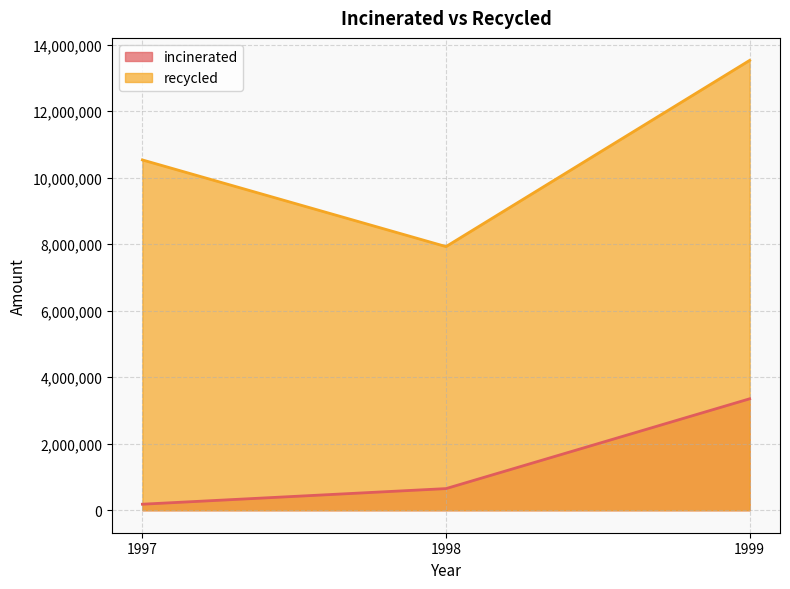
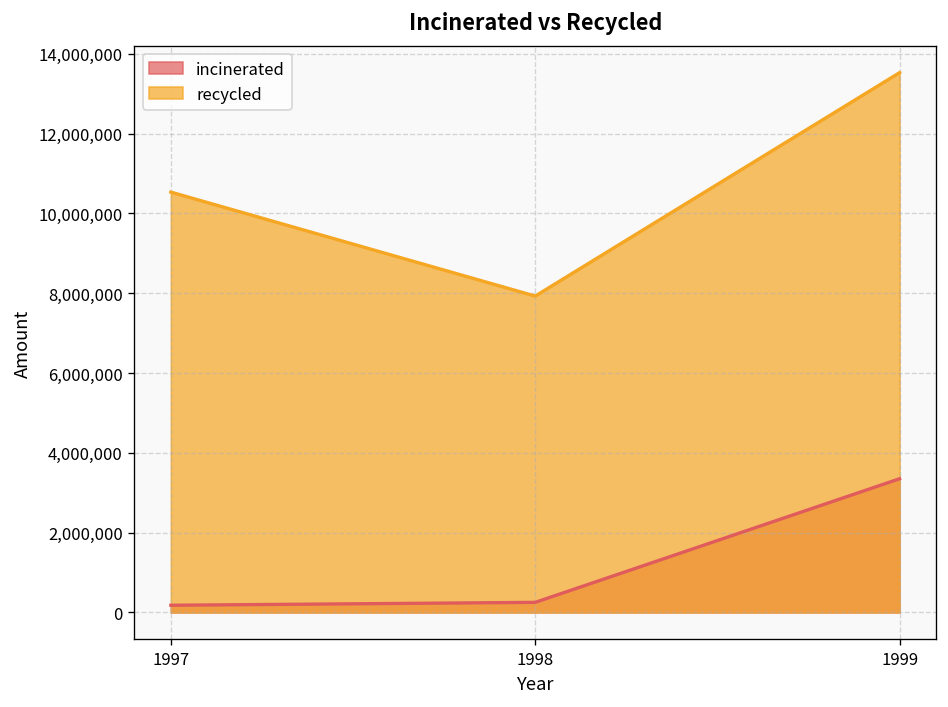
incinerated, 1998: 700,000 -> 300,000
